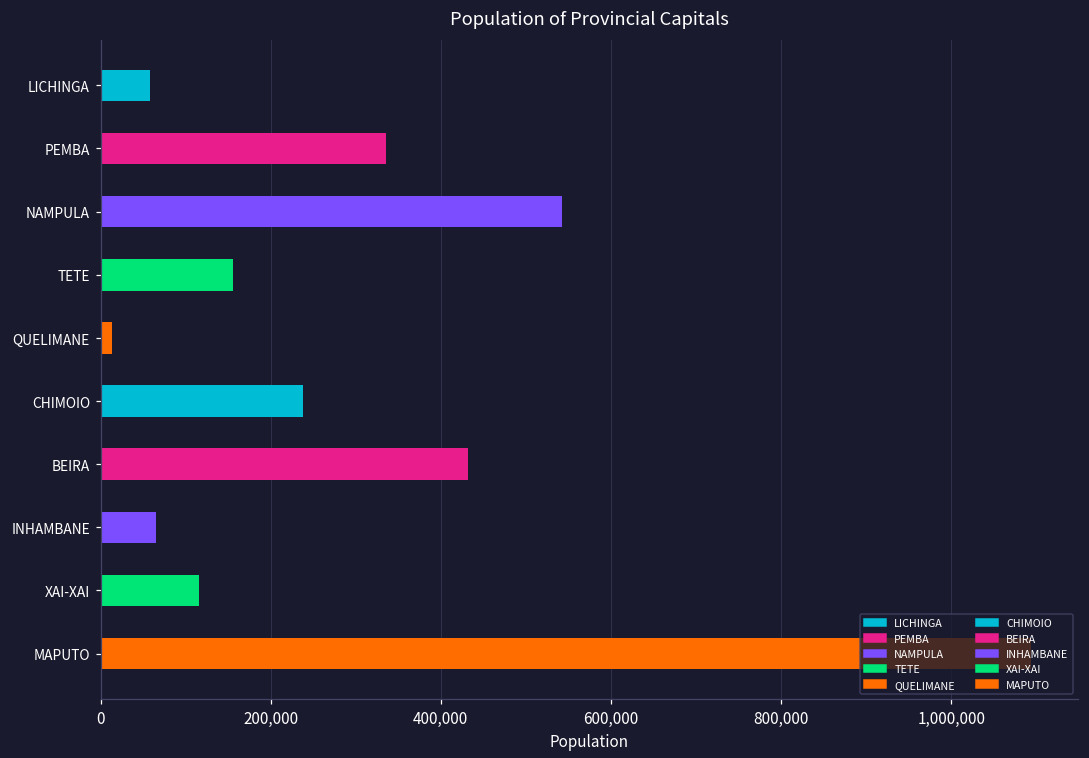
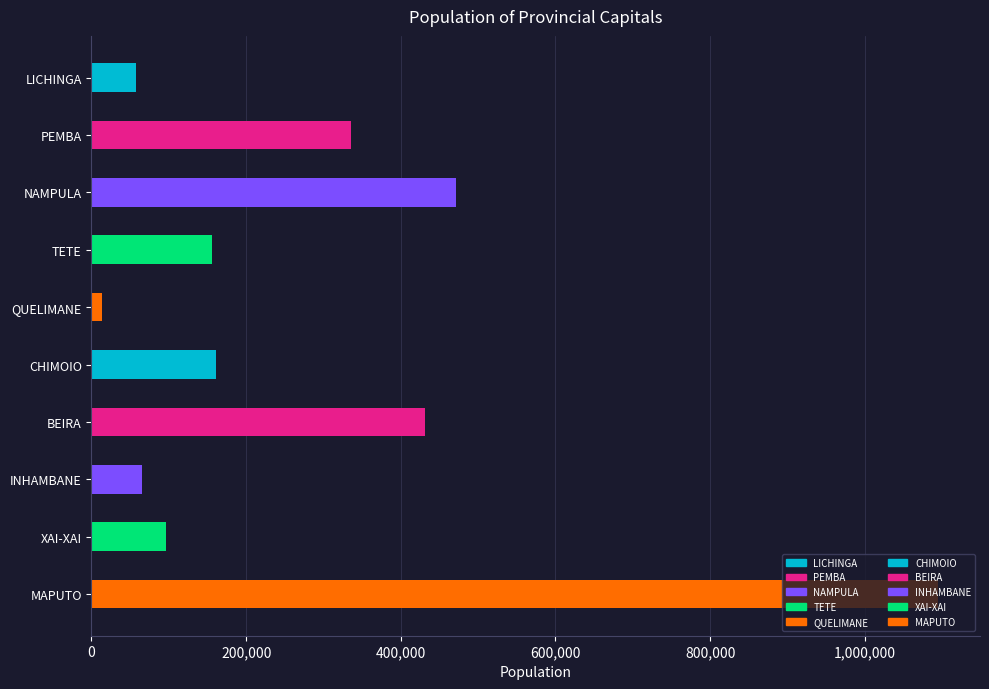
NAMPULA: 540,000 -> 470,000
CHIMOIO: 240,000 -> 160,000
XAI-XAI: 120,000 -> 100,000
